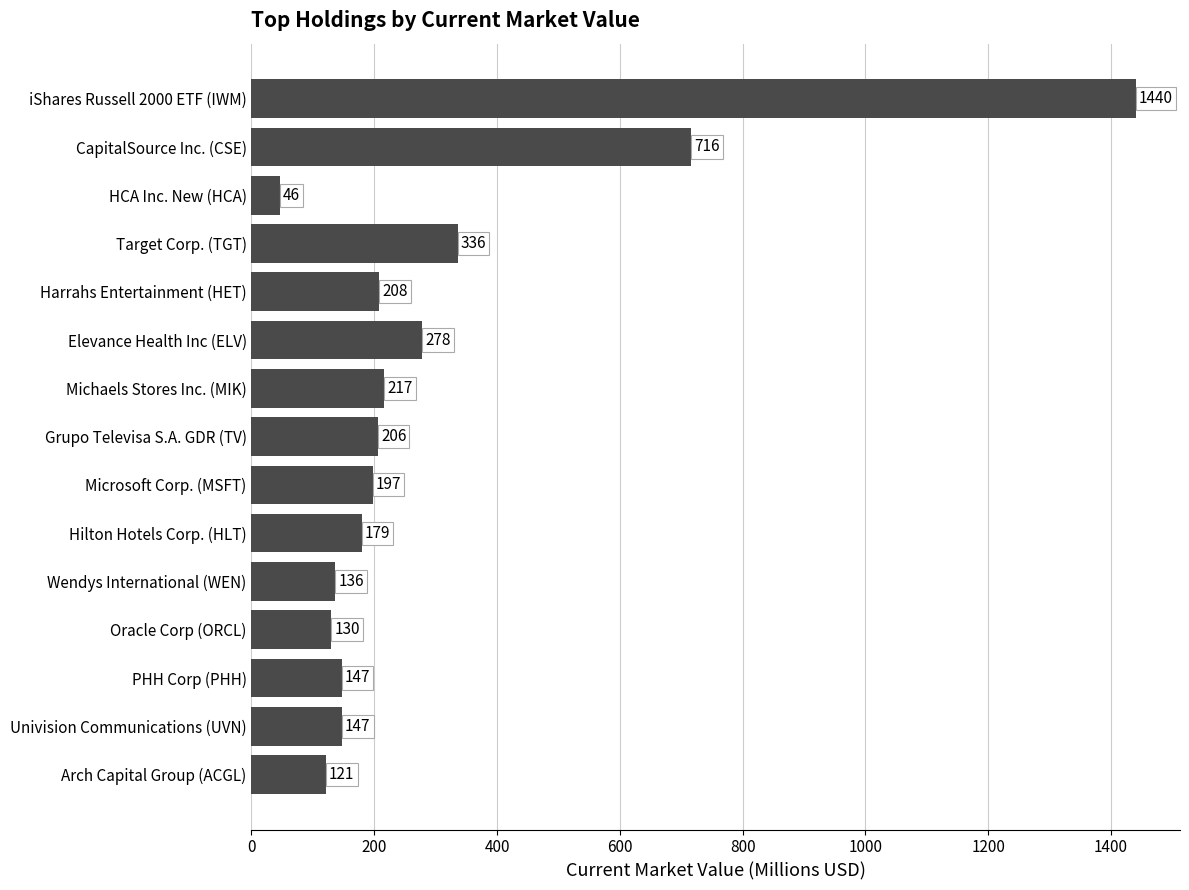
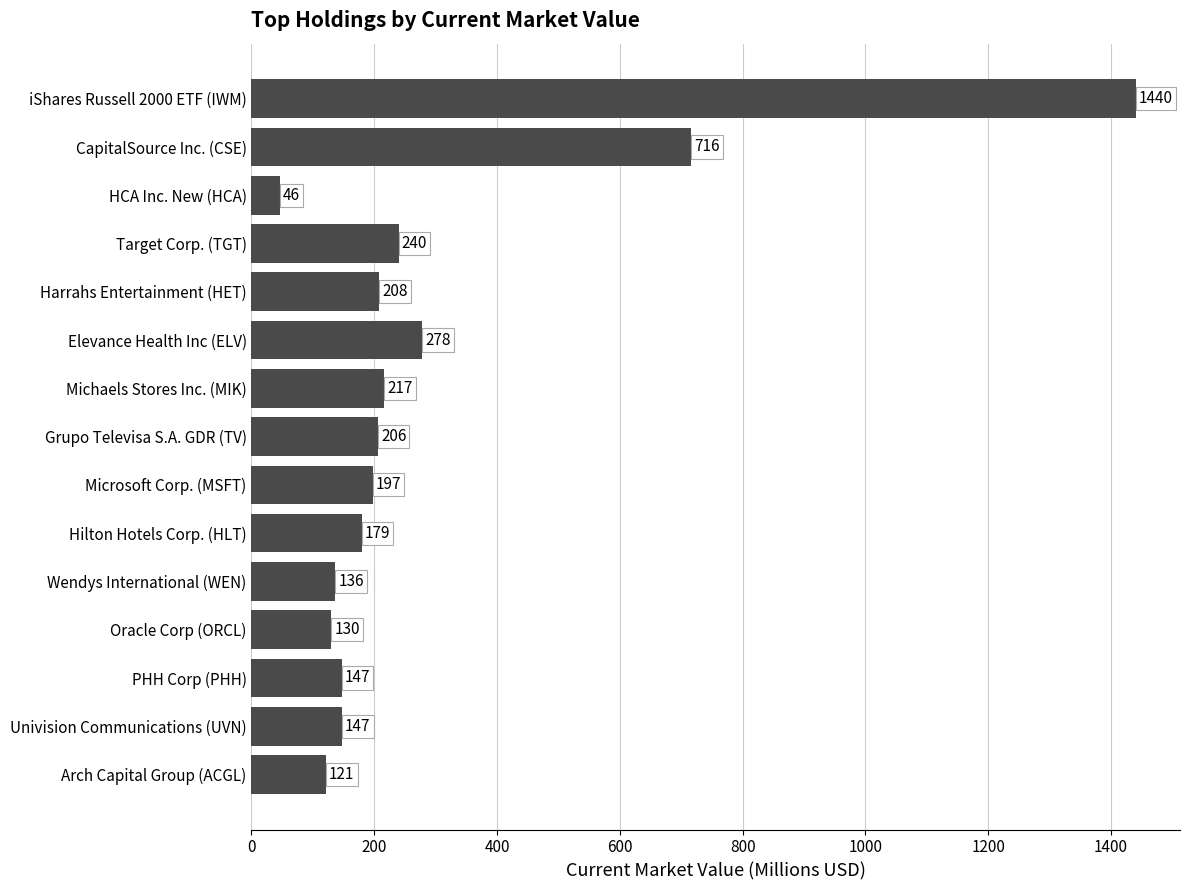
Target Corp. (TGT): 336 -> 240
